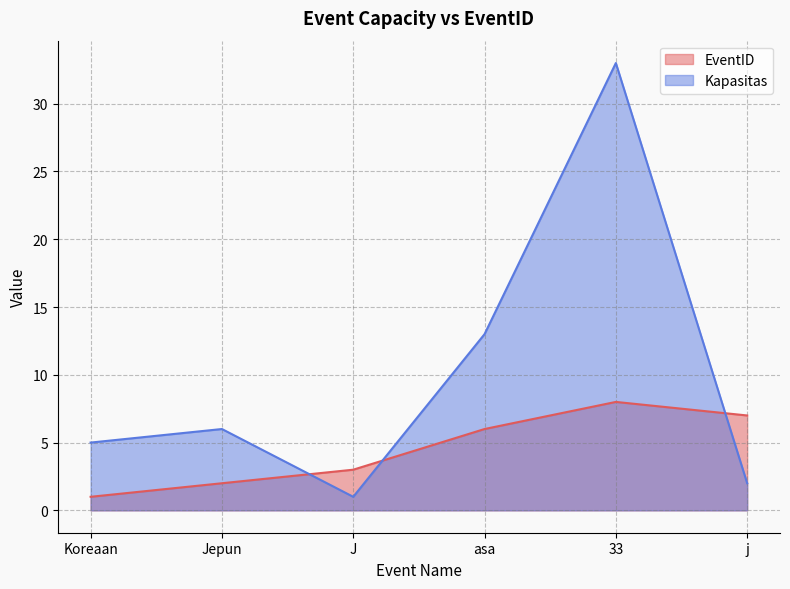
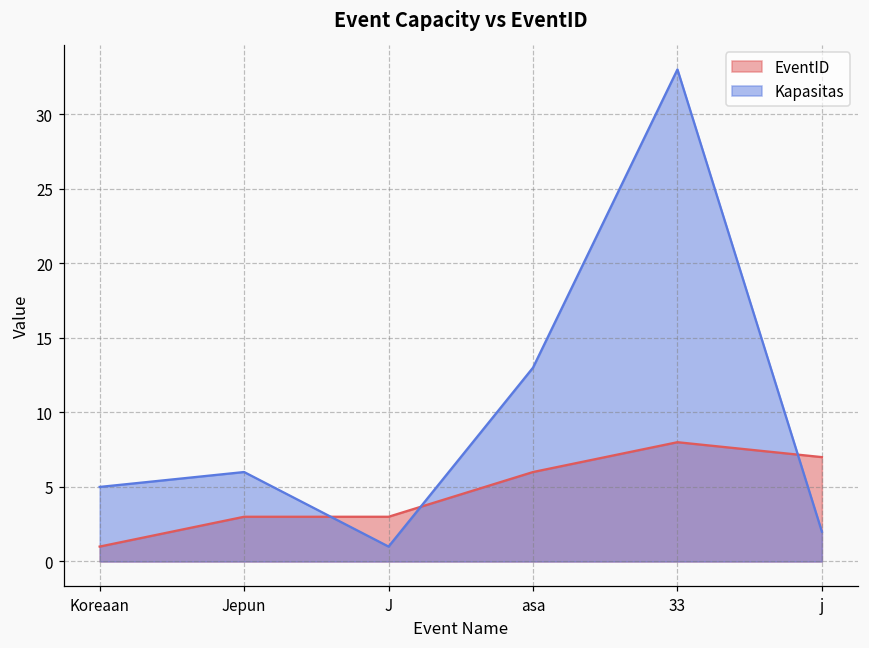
EventID, Jepun: 2 -> 3
